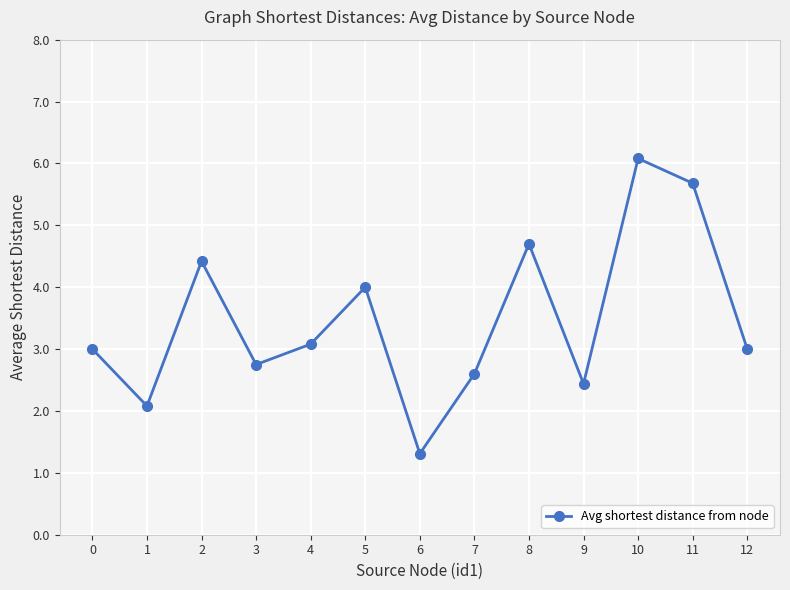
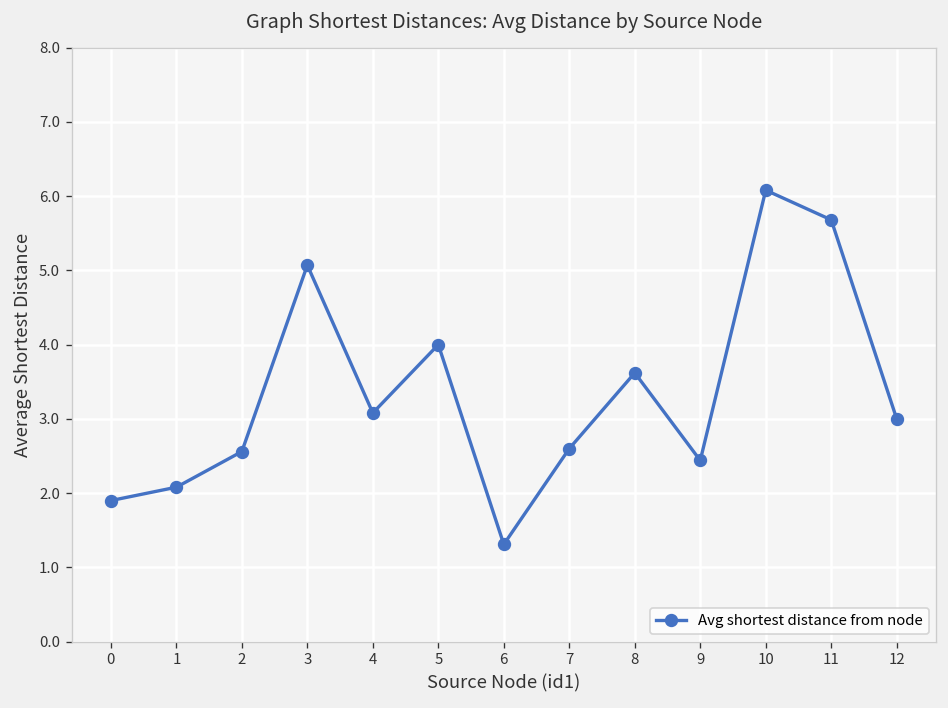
0: 3.0 -> 1.9
2: 4.4 -> 2.6
3: 2.8 -> 5.1
8: 4.7 -> 3.6
